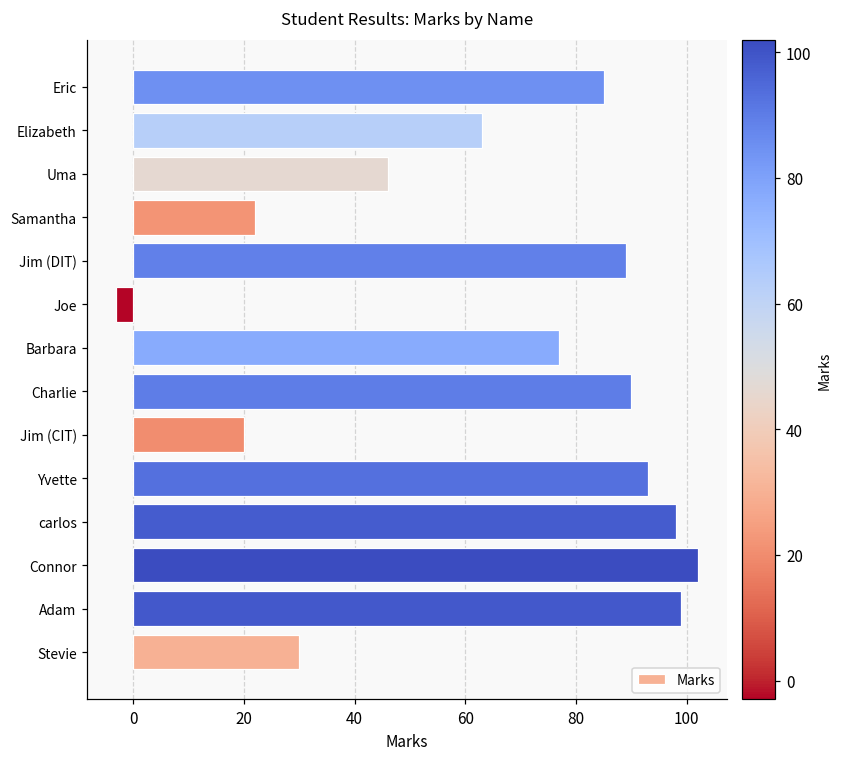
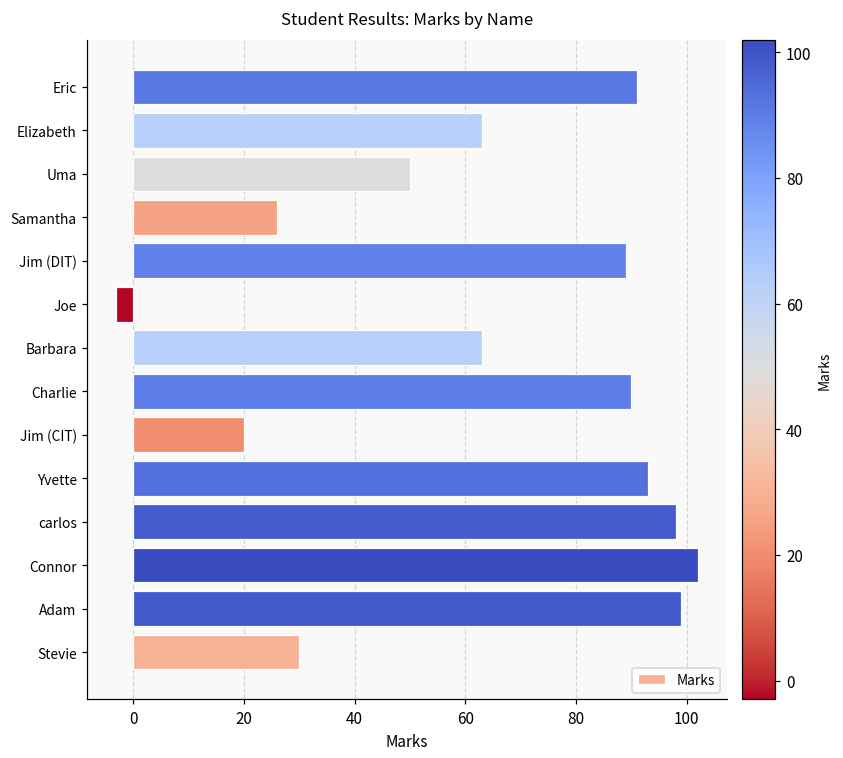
Eric: 85 -> 91
Uma: 46 -> 50
Samantha: 22 -> 26
Barbara: 77 -> 63
